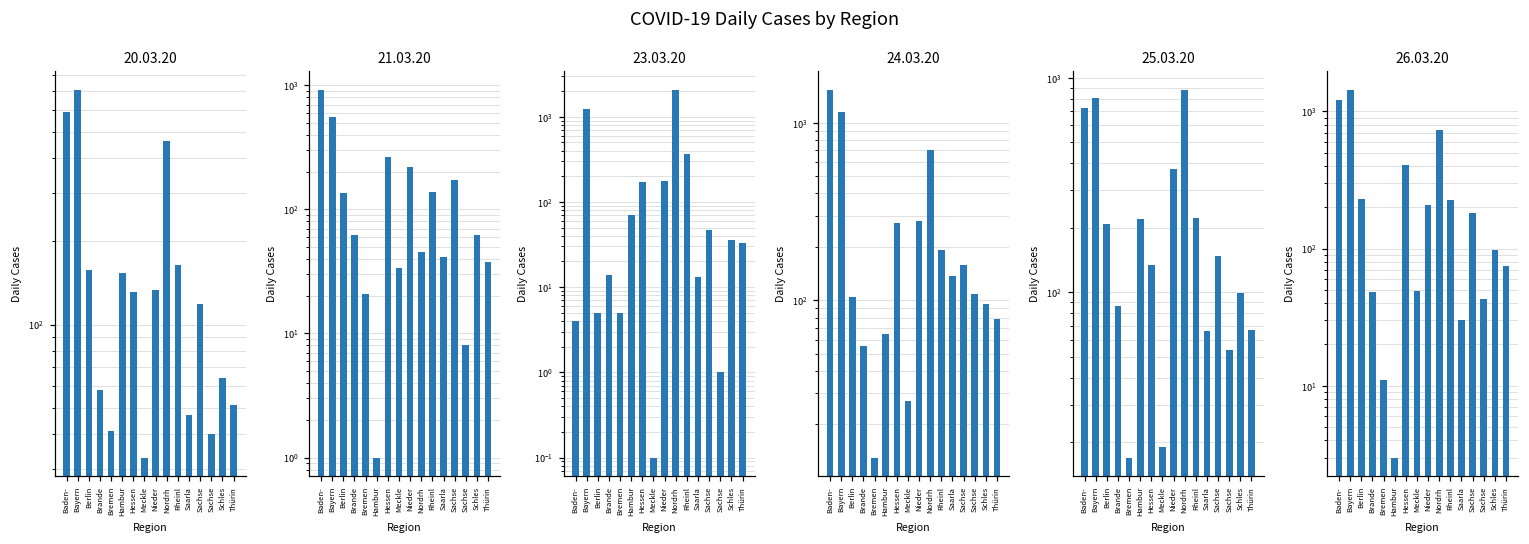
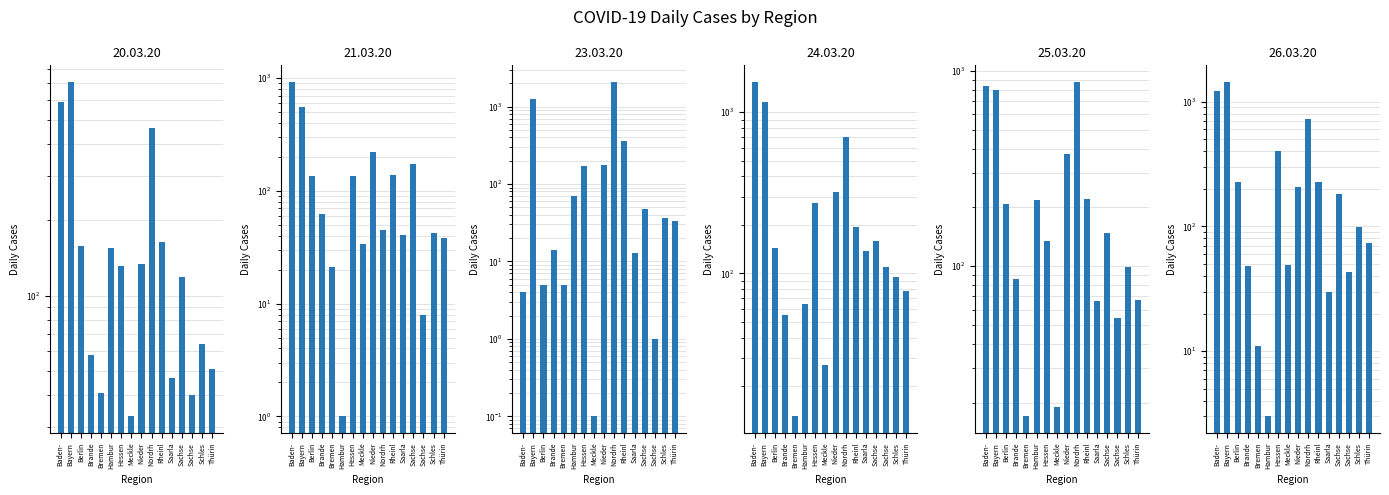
21.03.20, Hessen: 270 -> 140
21.03.20, Schles: 60 -> 42
24.03.20, Berlin: 100 -> 140
24.03.20, Nieder: 280 -> 320
25.03.20, Baden-: 720 -> 840
